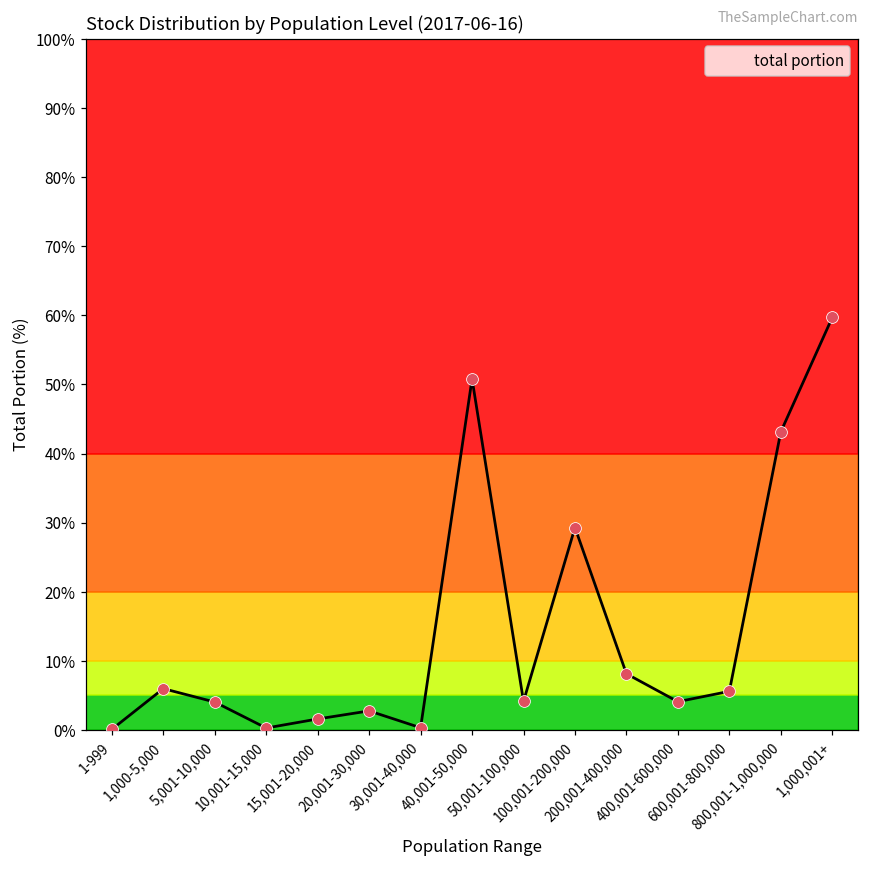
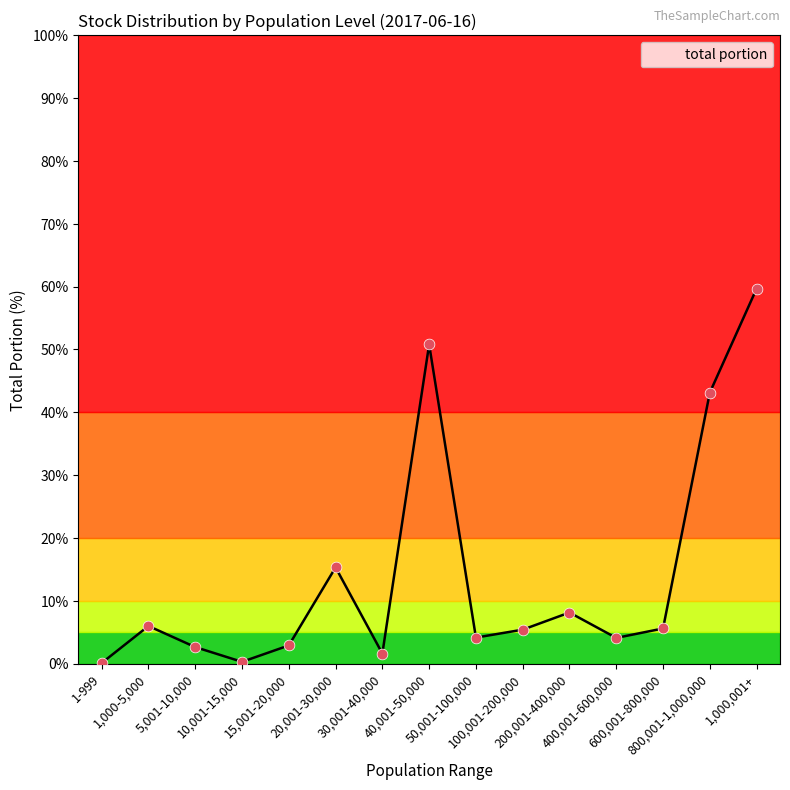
5,001-10,000: 4% -> 3%
15,001-20,000: 2% -> 3%
20,001-30,000: 3% -> 15%
30,001-40,000: 0% -> 2%
100,001-200,000: 29% -> 5%
